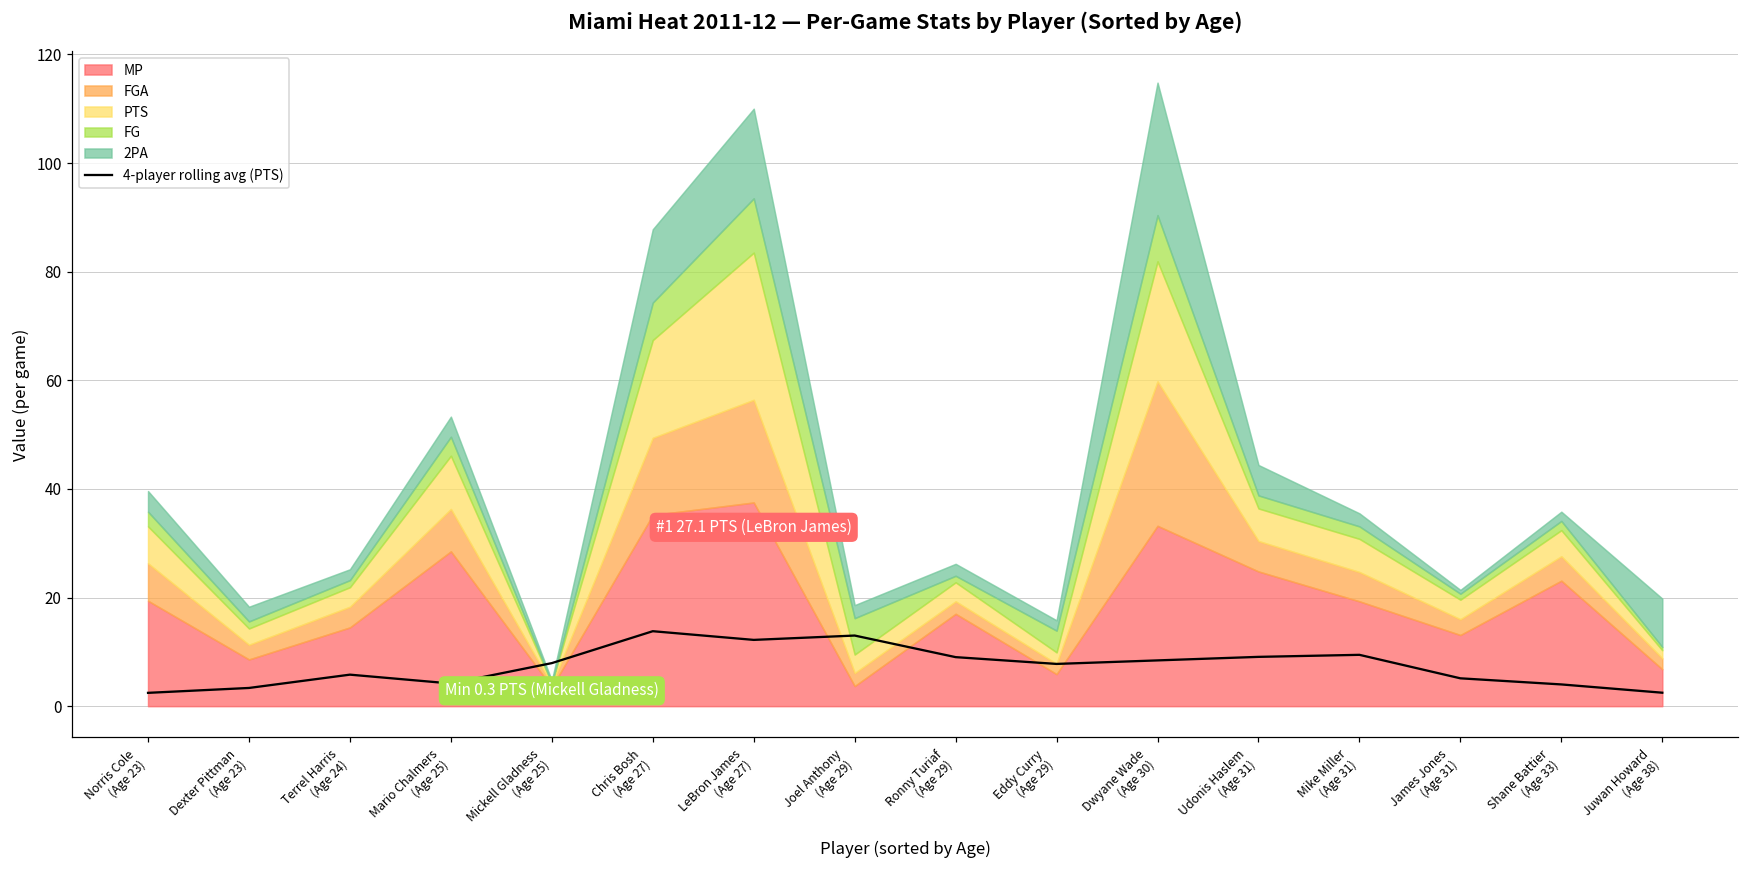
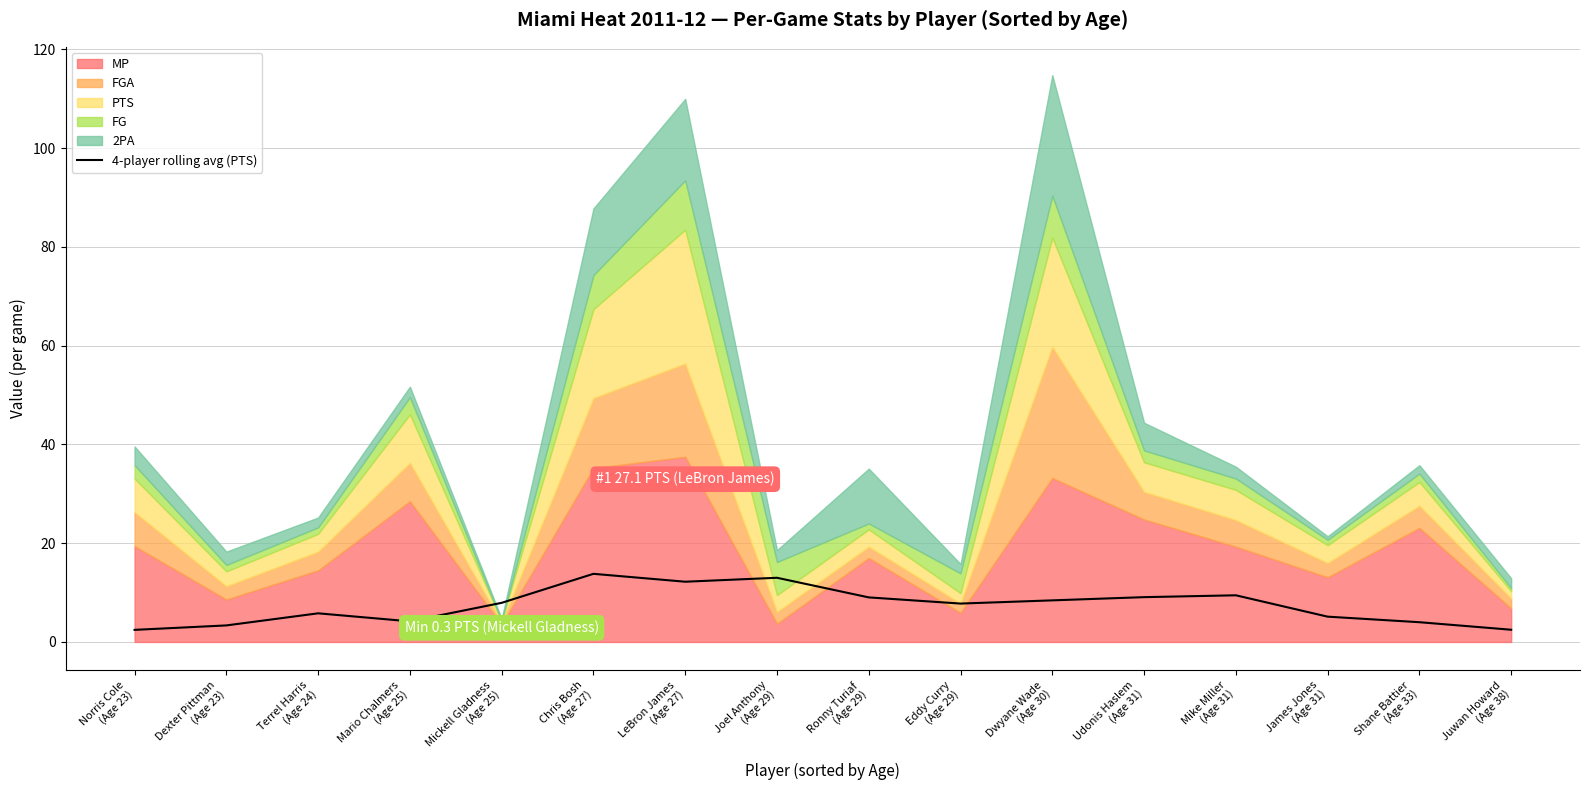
2PA, Mario Chalmers (Age 25): 4 -> 2
2PA, Ronny Turiaf (Age 29): 2 -> 11
2PA, Juwan Howard (Age 38): 9 -> 2
